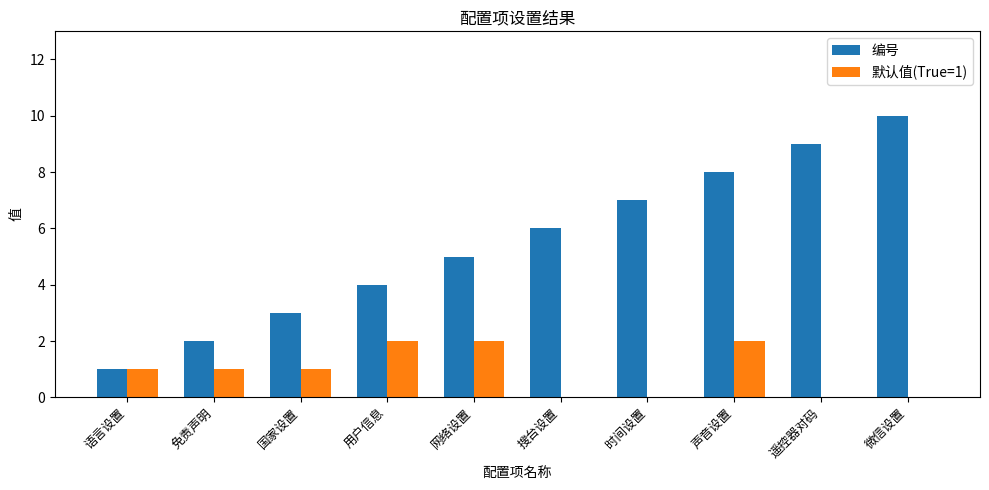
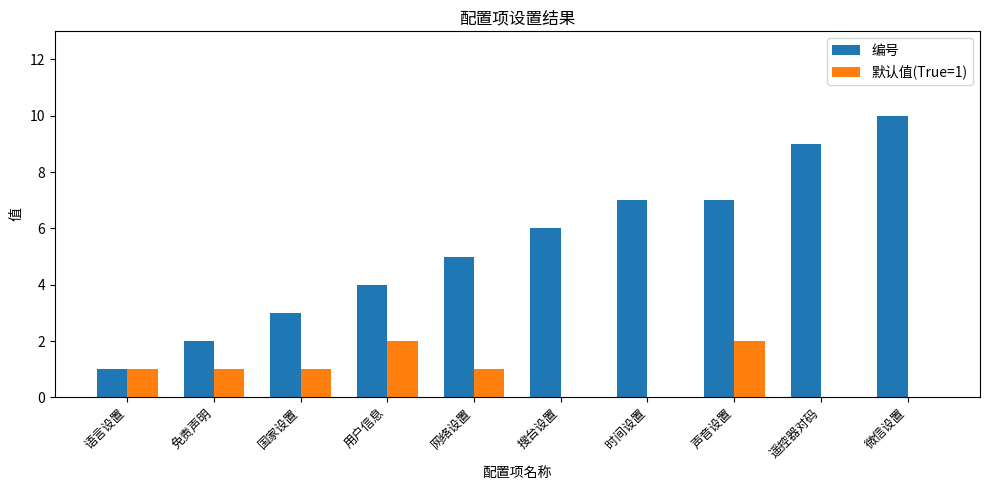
默认值(True=1), 网络设置: 2 -> 1
编号, 声音设置: 8 -> 7
